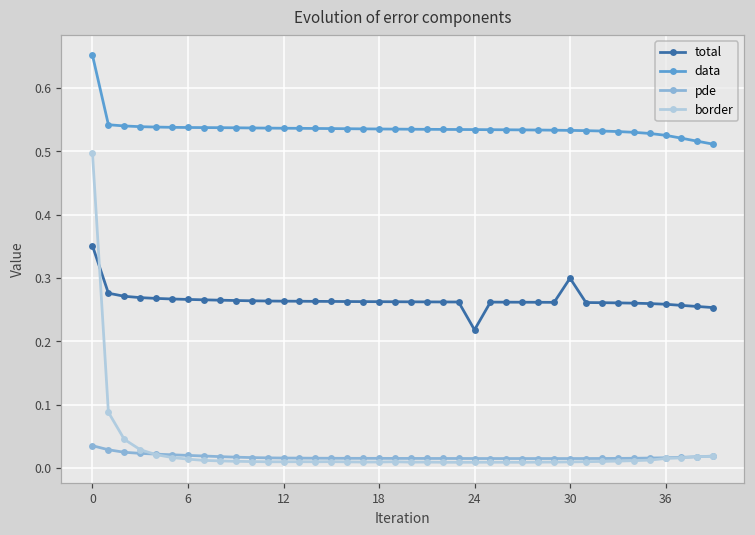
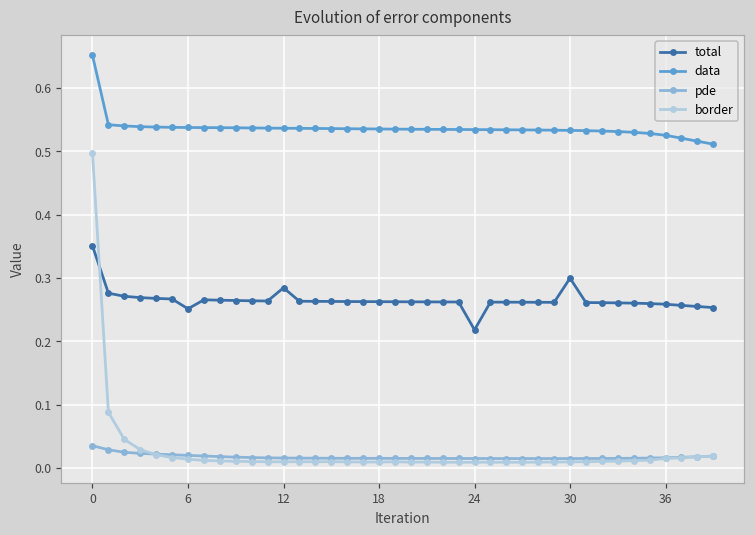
total, 6: 0.27 -> 0.25
total, 12: 0.26 -> 0.28
